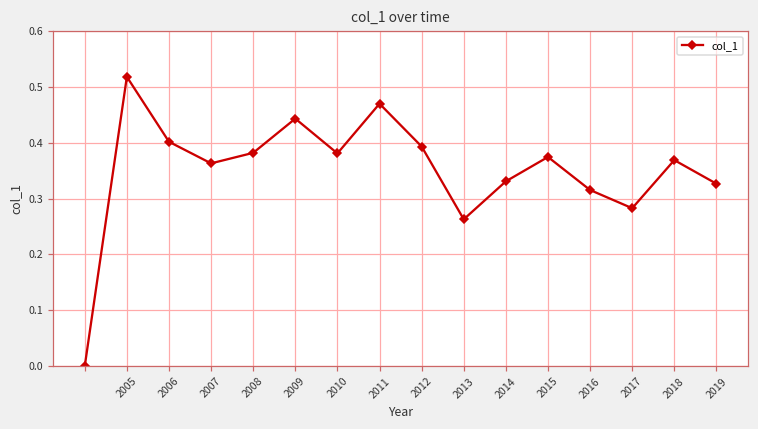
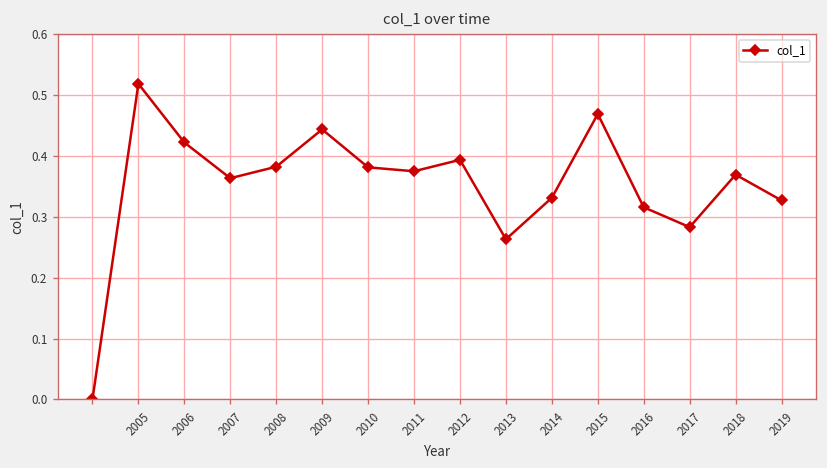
2006: 0.40 -> 0.42
2011: 0.47 -> 0.37
2015: 0.37 -> 0.47
